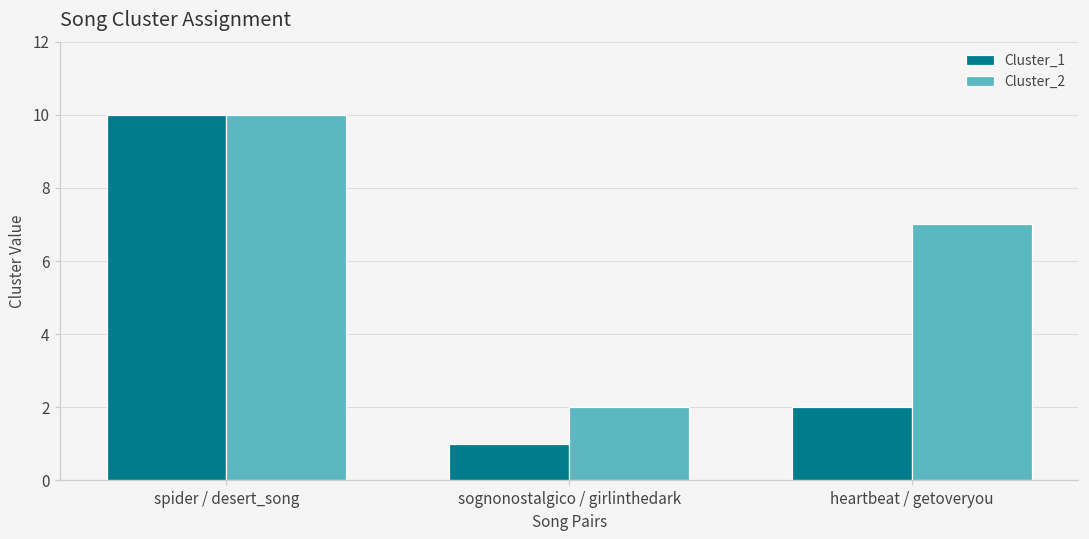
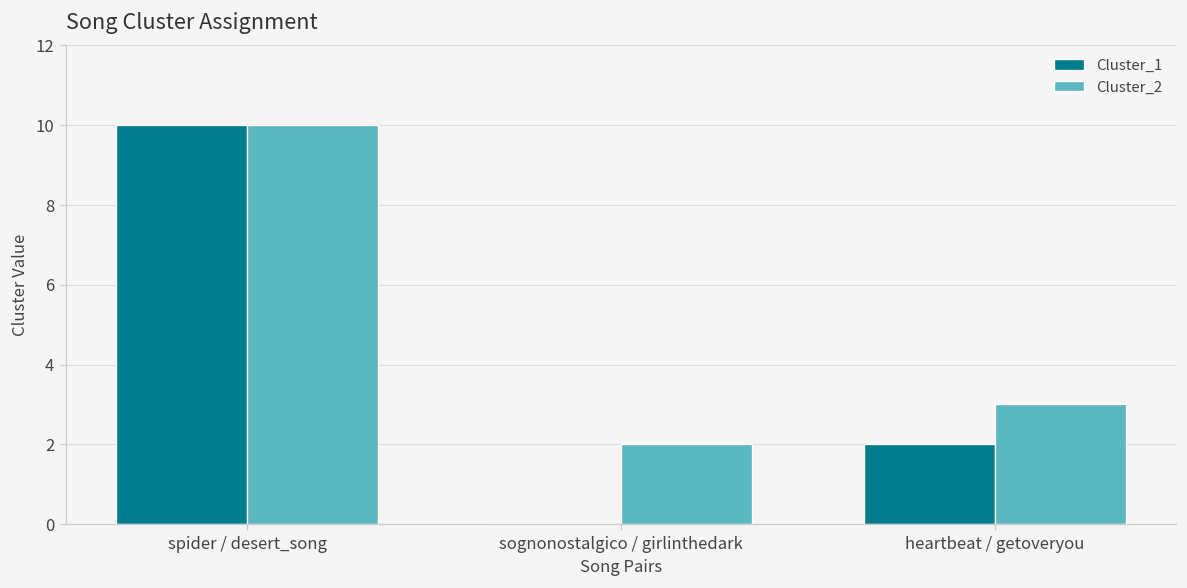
Cluster_1, sognonostalgico / girlinthedark: 1 -> 0
Cluster_2, heartbeat / getoveryou: 7 -> 3
